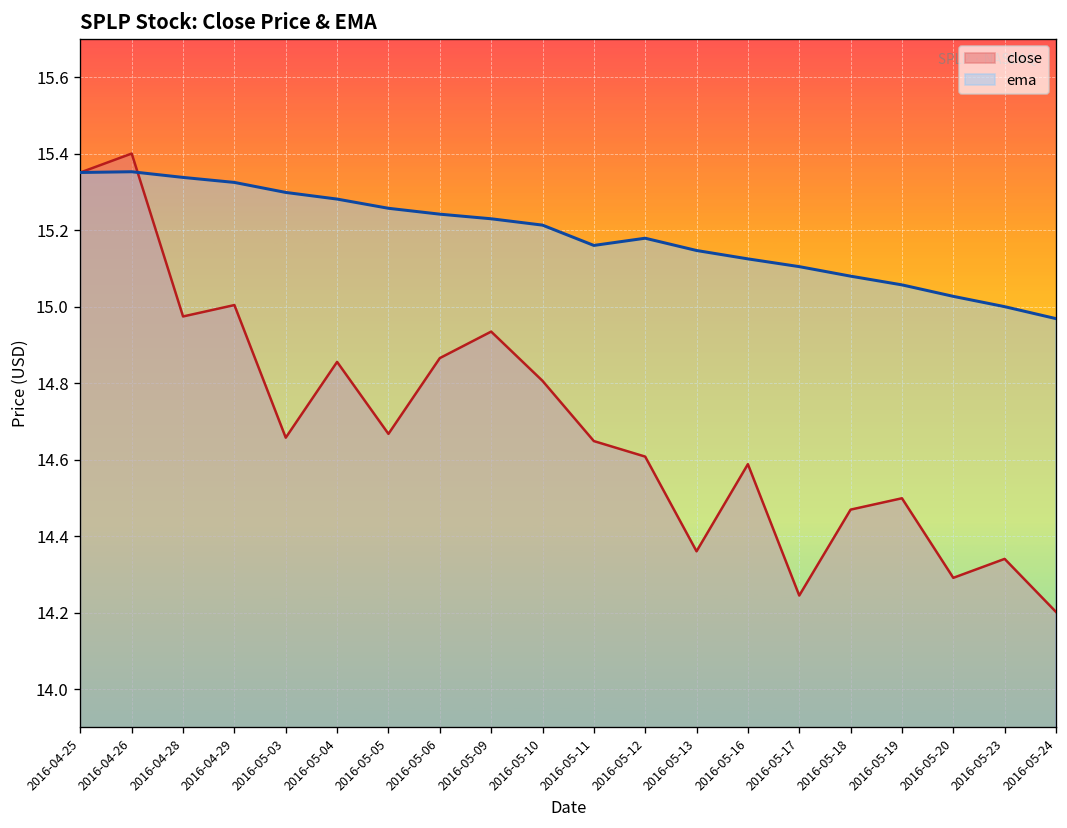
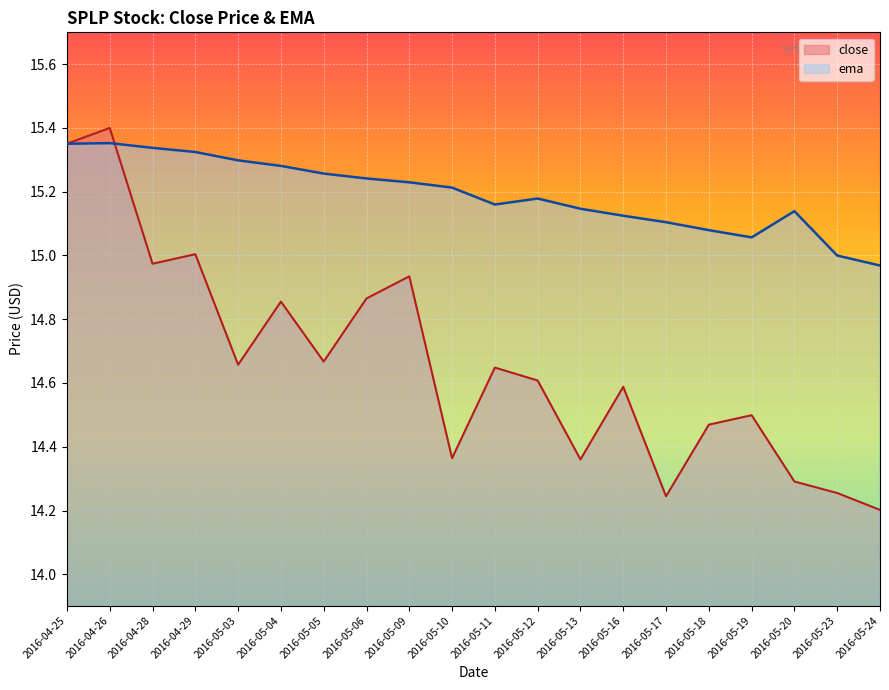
close, 2016-05-10: 14.81 -> 14.36
ema, 2016-05-20: 15.03 -> 15.14
close, 2016-05-23: 14.34 -> 14.25
